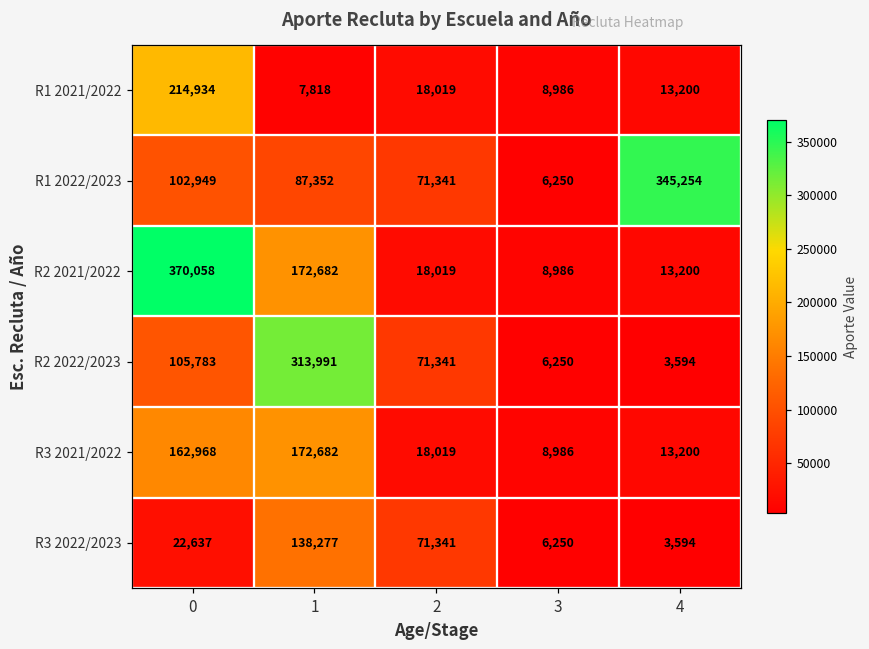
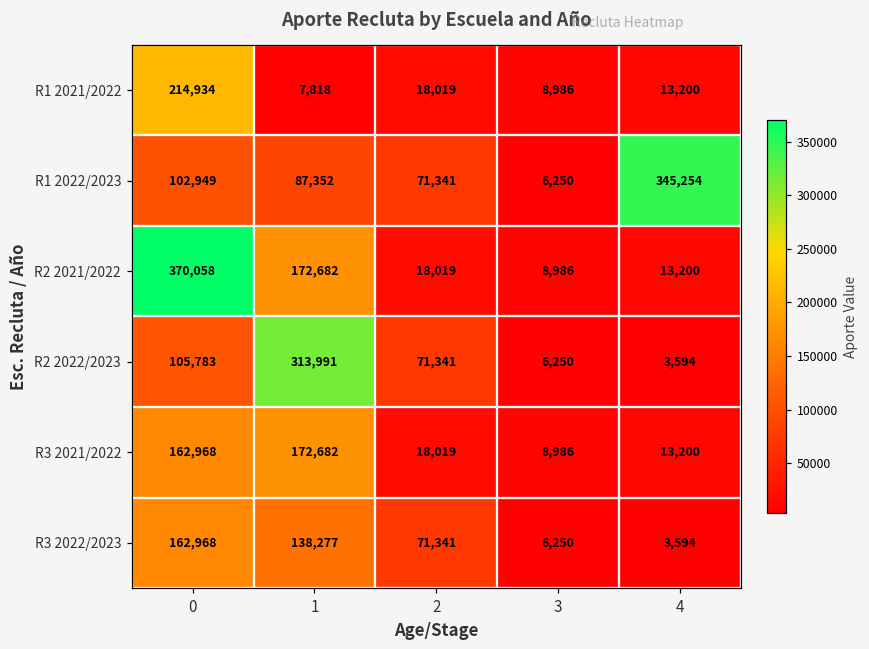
R3 2022/2023, 0: 22,637 -> 162,968
